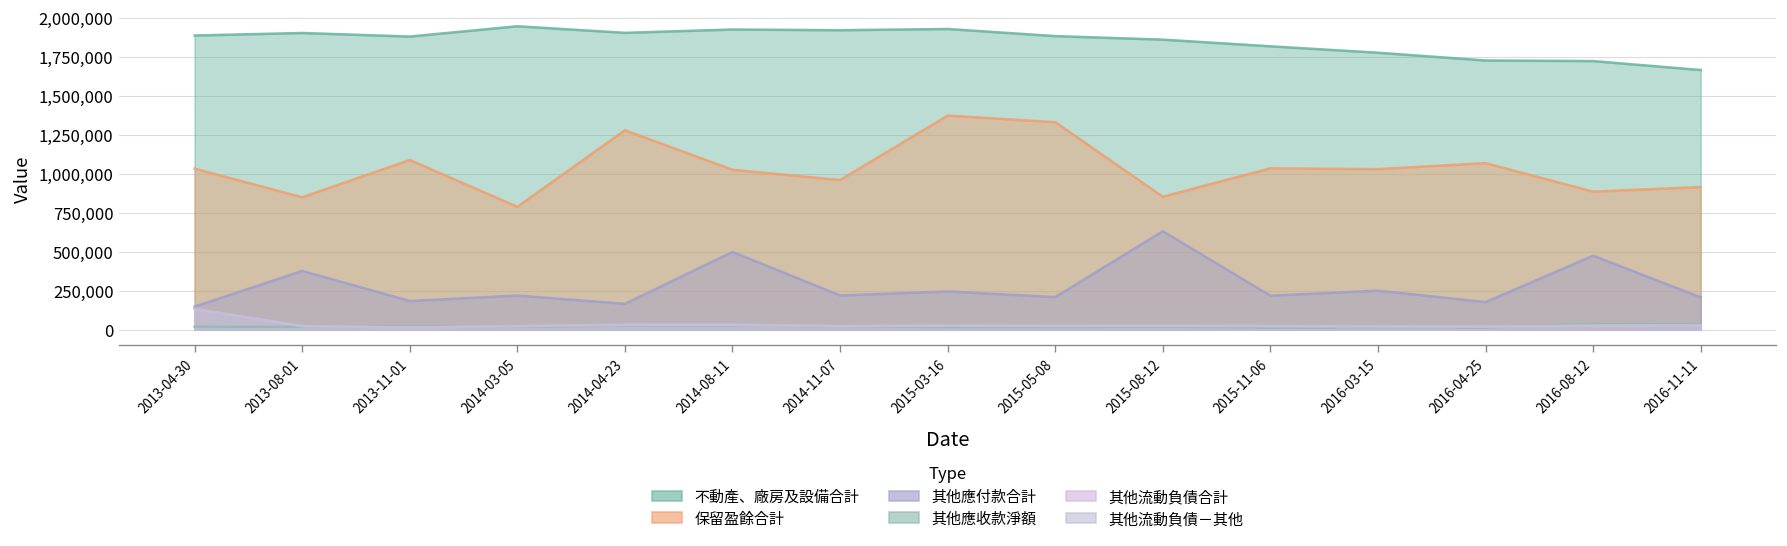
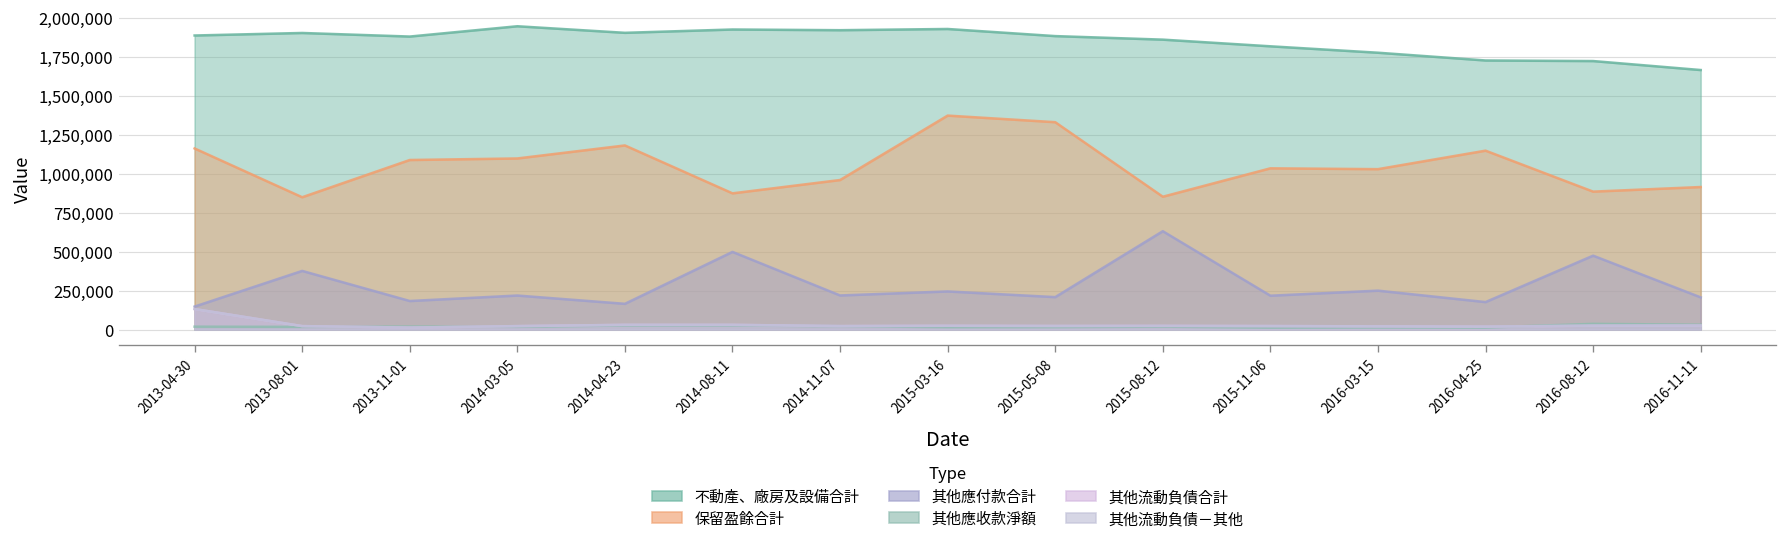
保留盈餘合計, 2013-04-30: 1,030,000 -> 1,160,000
保留盈餘合計, 2014-03-05: 790,000 -> 1,100,000
保留盈餘合計, 2014-04-23: 1,280,000 -> 1,180,000
保留盈餘合計, 2014-08-11: 1,020,000 -> 870,000
保留盈餘合計, 2016-04-25: 1,070,000 -> 1,150,000
